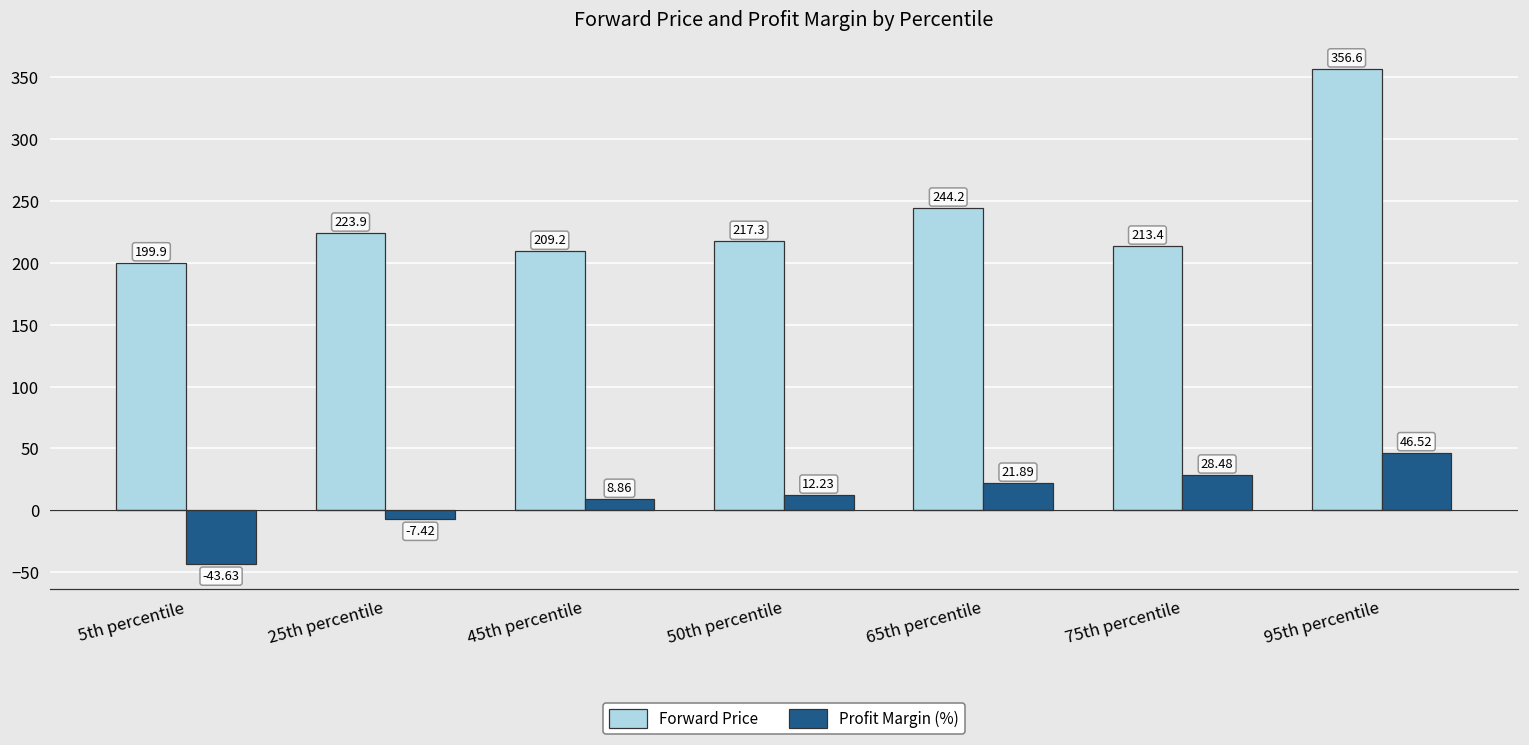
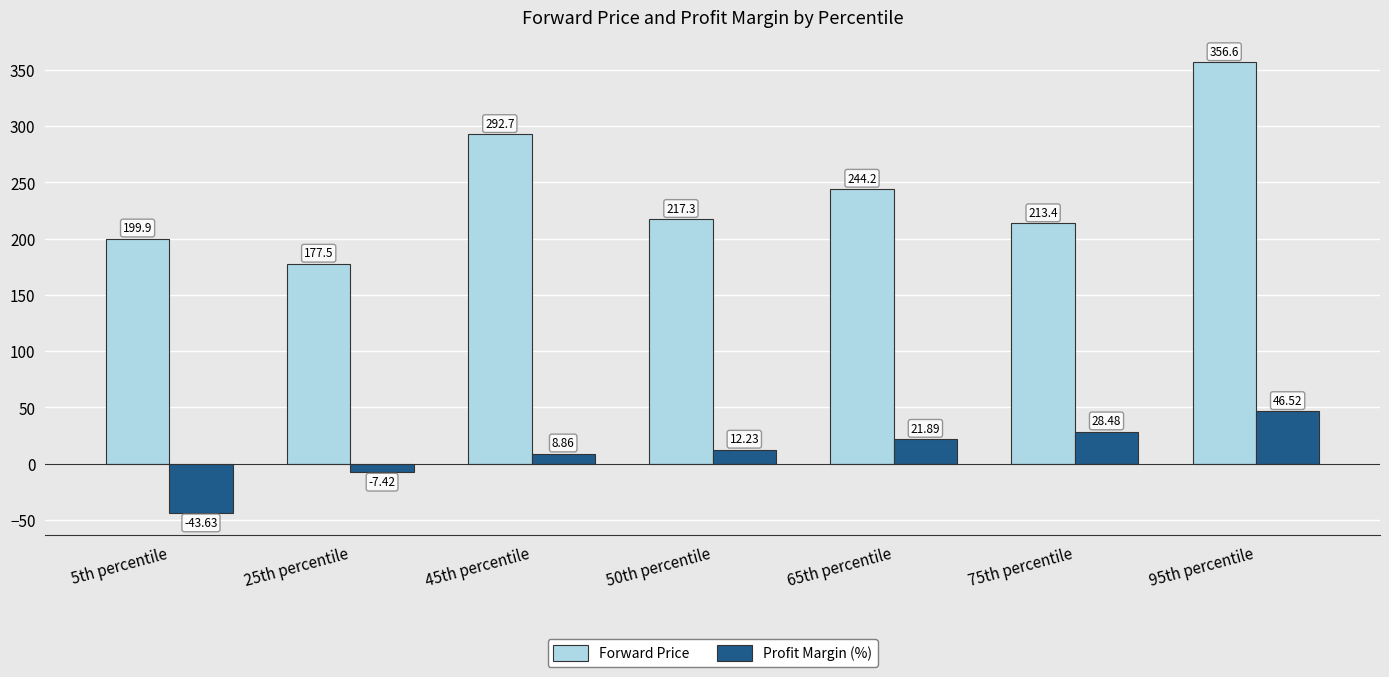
Forward Price, 25th percentile: 223.9 -> 177.5
Forward Price, 45th percentile: 209.2 -> 292.7
